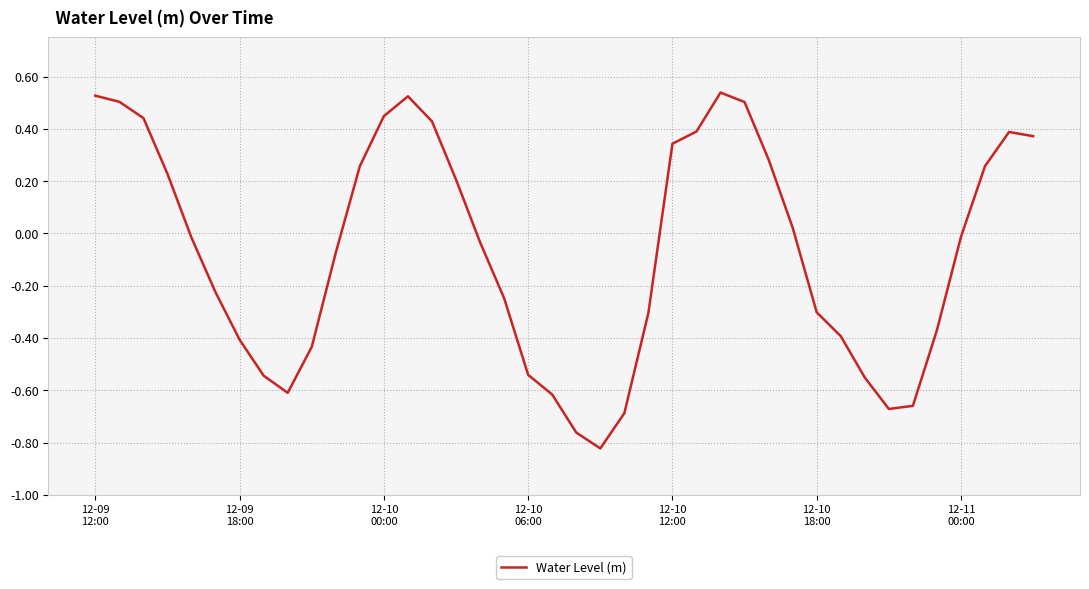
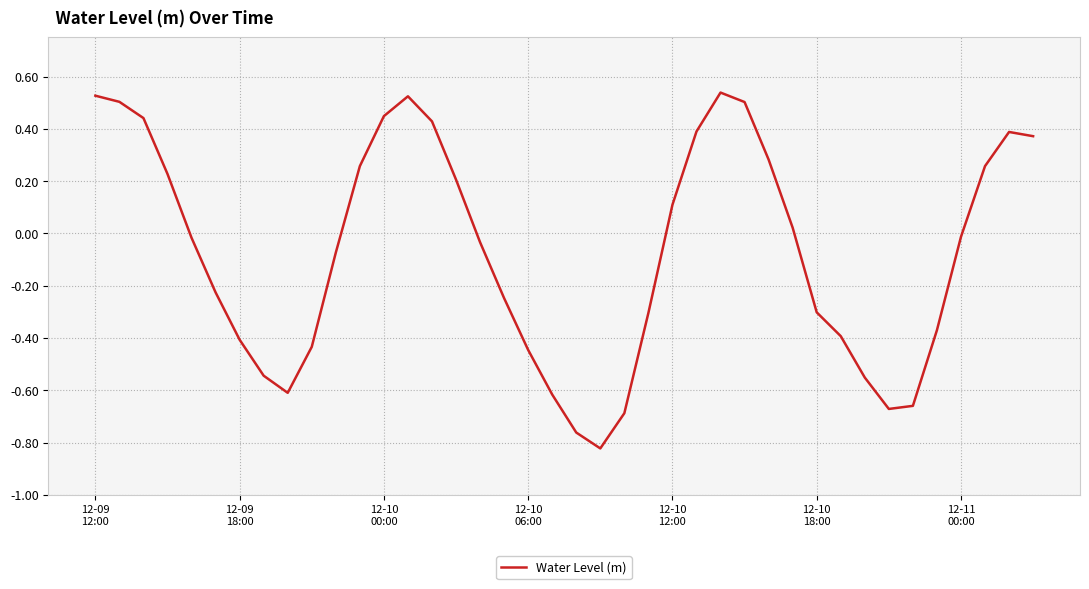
12-10 06:00: -0.54 -> -0.45
12-10 12:00: 0.34 -> 0.11
